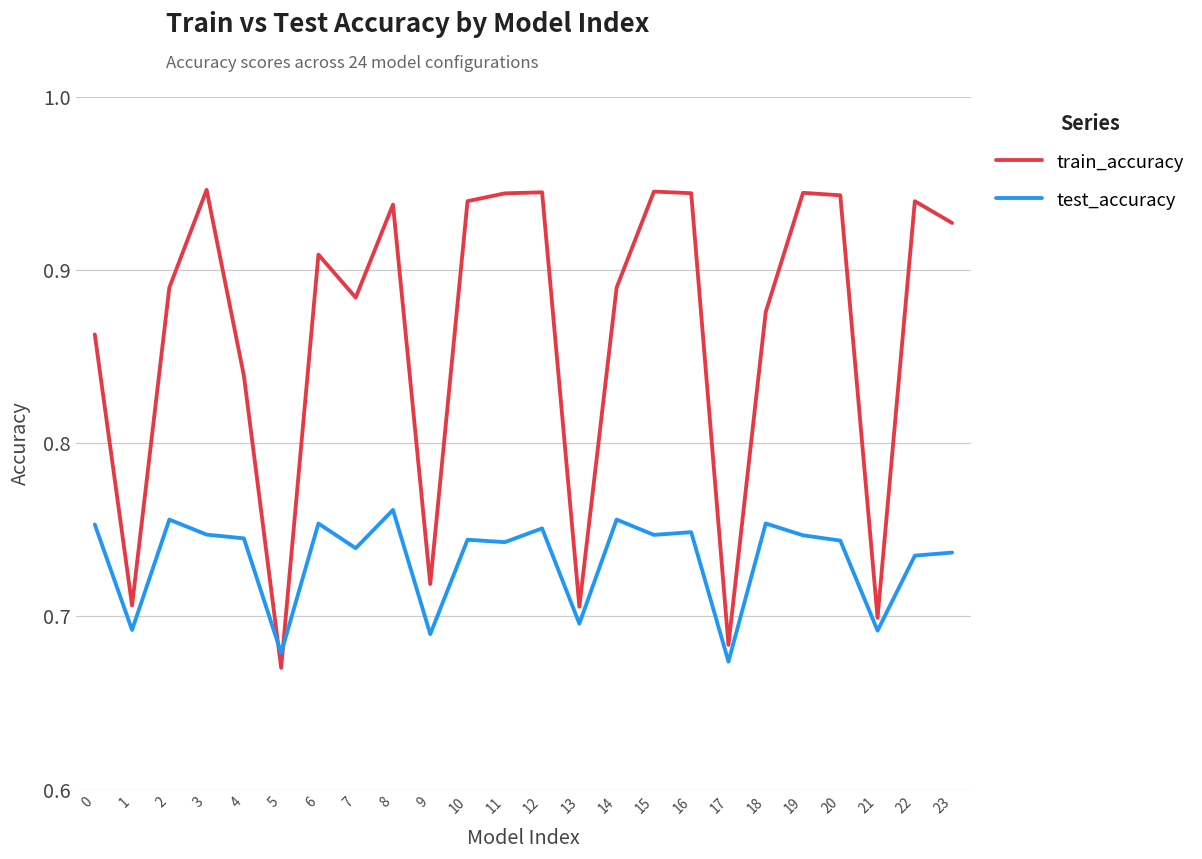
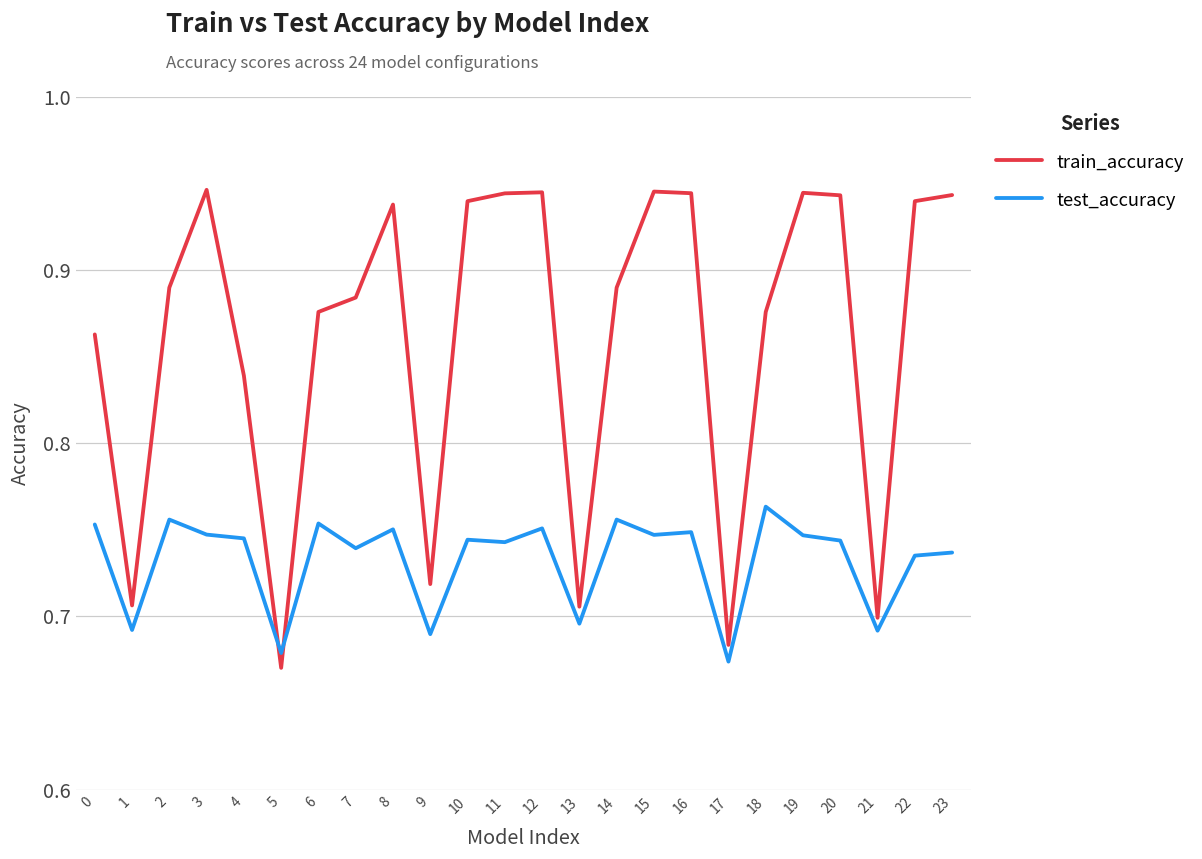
train_accuracy, 6: 0.909 -> 0.876
test_accuracy, 8: 0.761 -> 0.750
test_accuracy, 18: 0.754 -> 0.763
train_accuracy, 23: 0.927 -> 0.943
